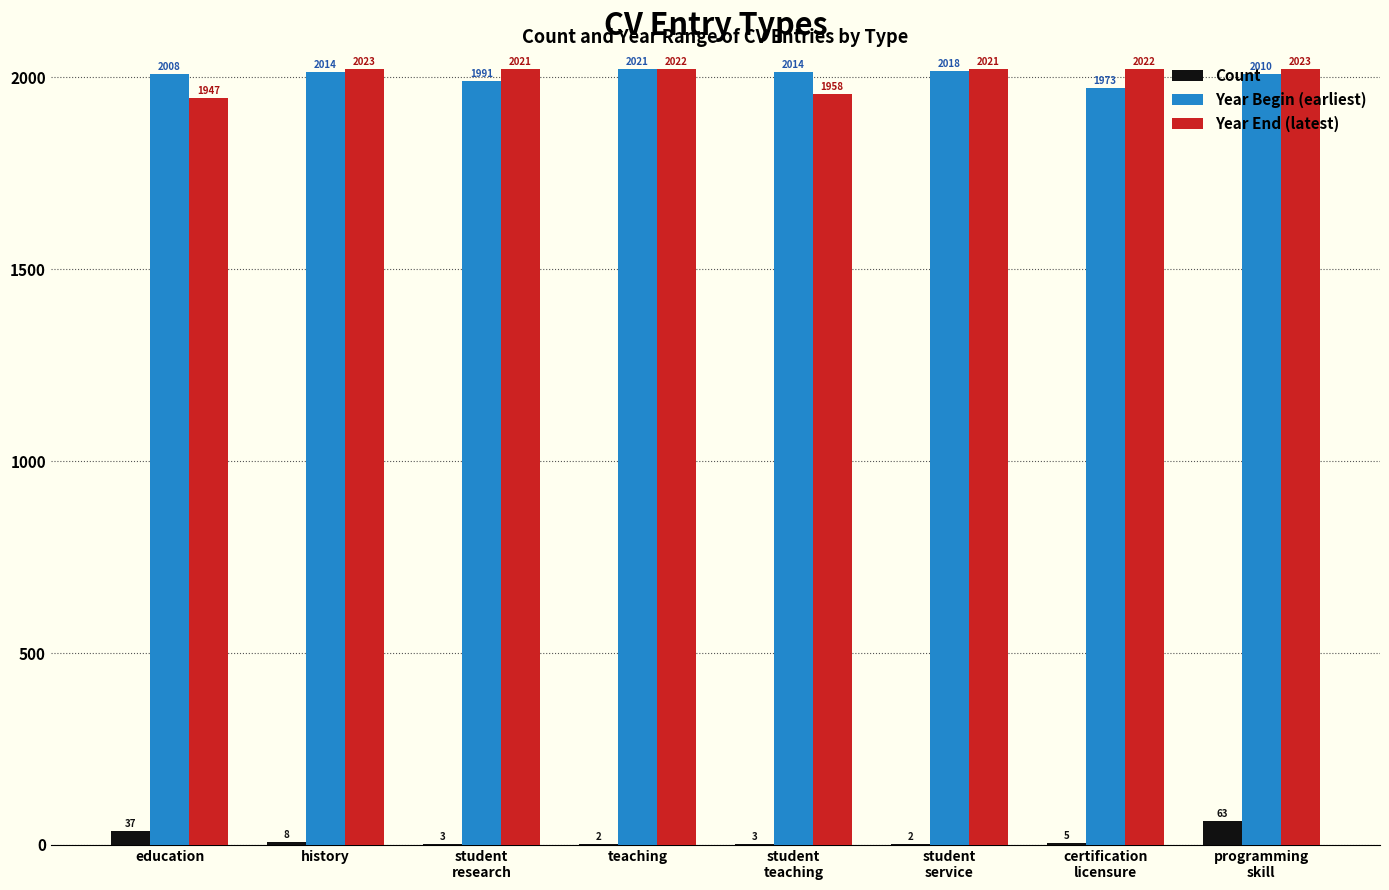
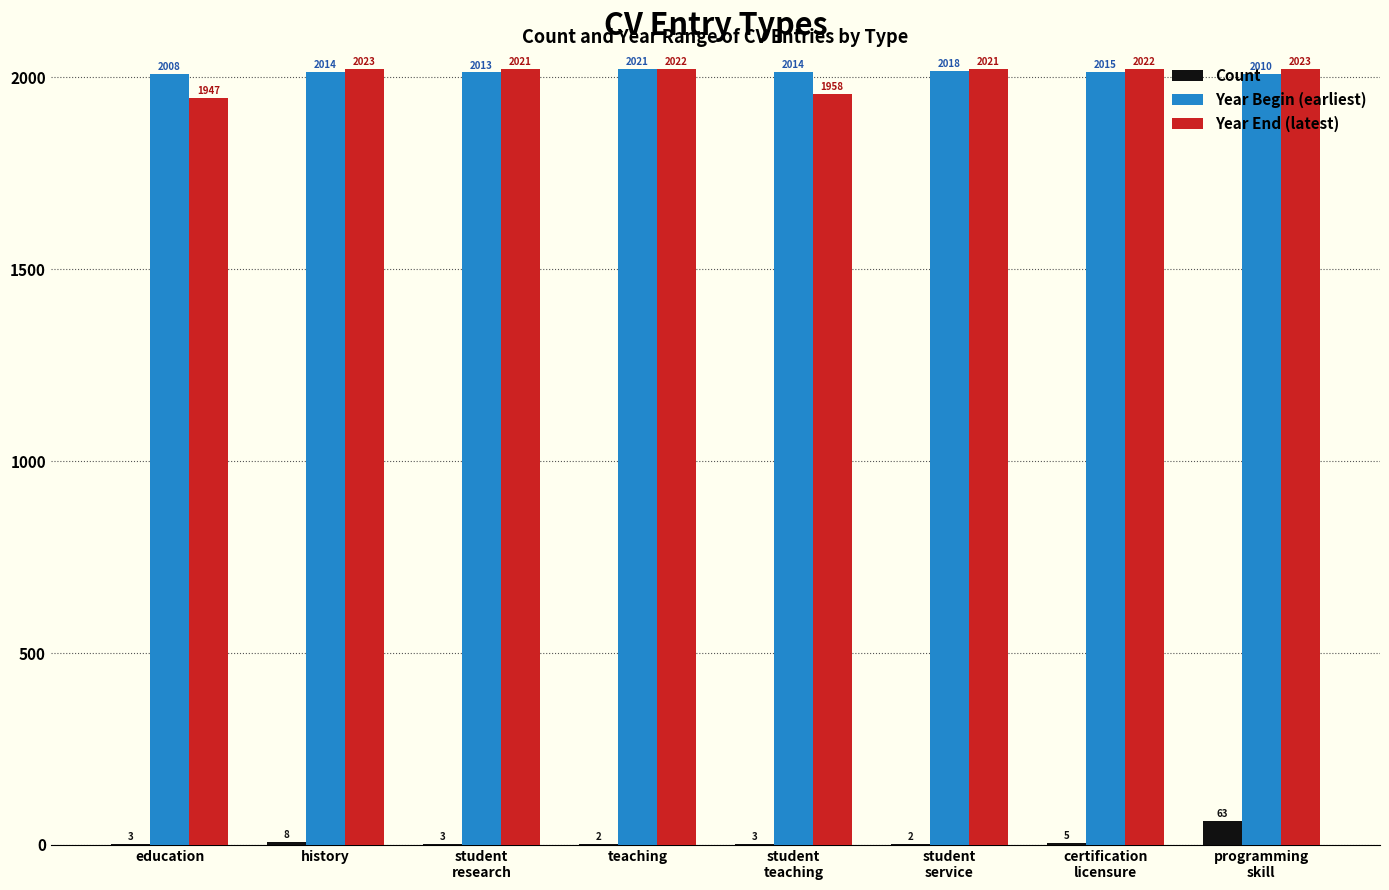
Count, education: 37 -> 3
Year Begin (earliest), student research: 1991 -> 2013
Year Begin (earliest), certification licensure: 1973 -> 2015
